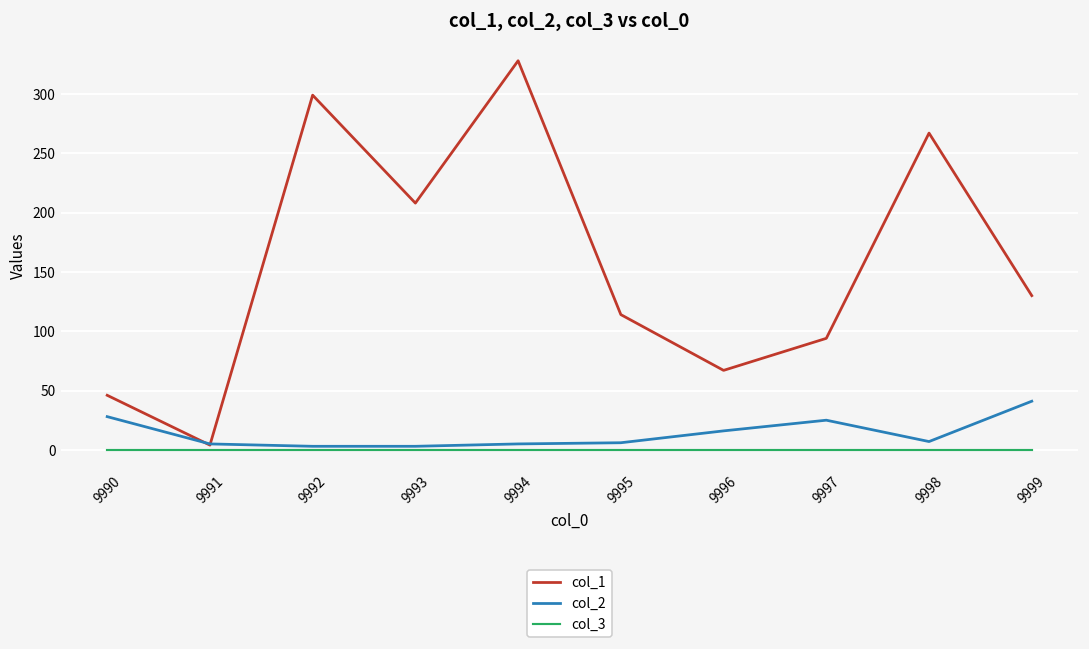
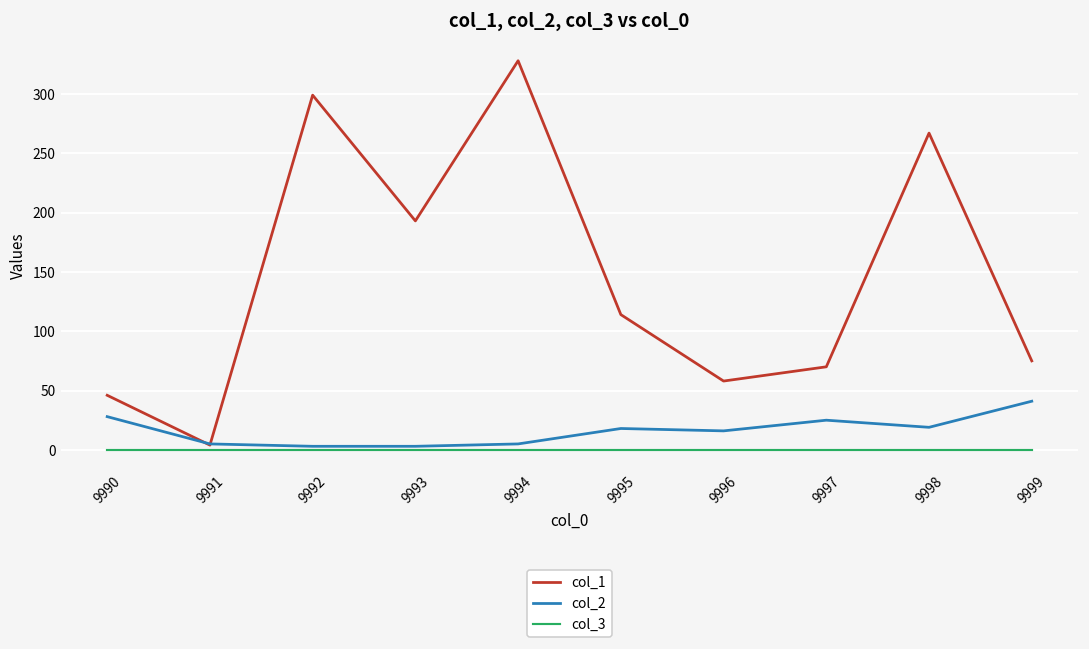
col_1, 9993: 208 -> 193
col_2, 9995: 6 -> 18
col_1, 9996: 67 -> 58
col_1, 9997: 94 -> 70
col_2, 9998: 7 -> 19
col_1, 9999: 130 -> 75
